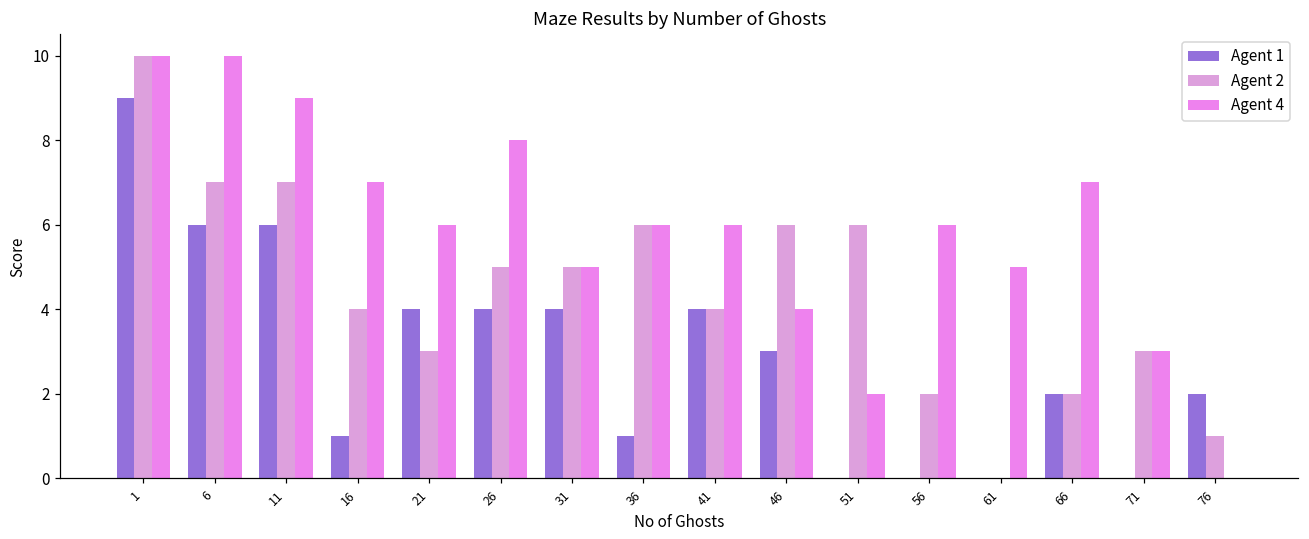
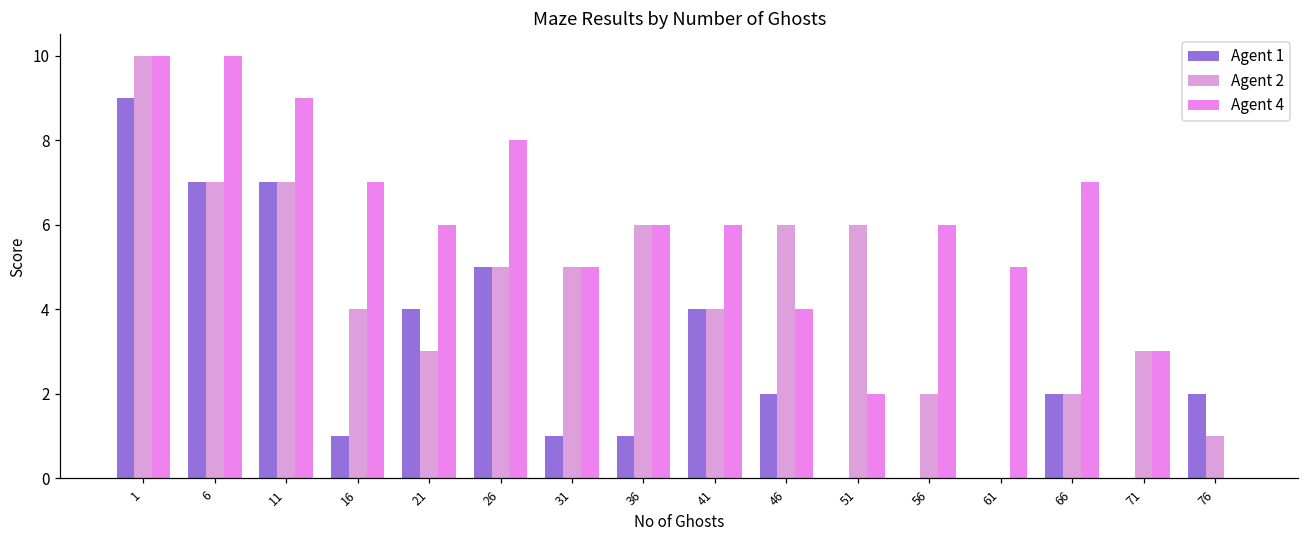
Agent 1, 6: 6 -> 7
Agent 1, 11: 6 -> 7
Agent 1, 26: 4 -> 5
Agent 1, 31: 4 -> 1
Agent 1, 46: 3 -> 2
